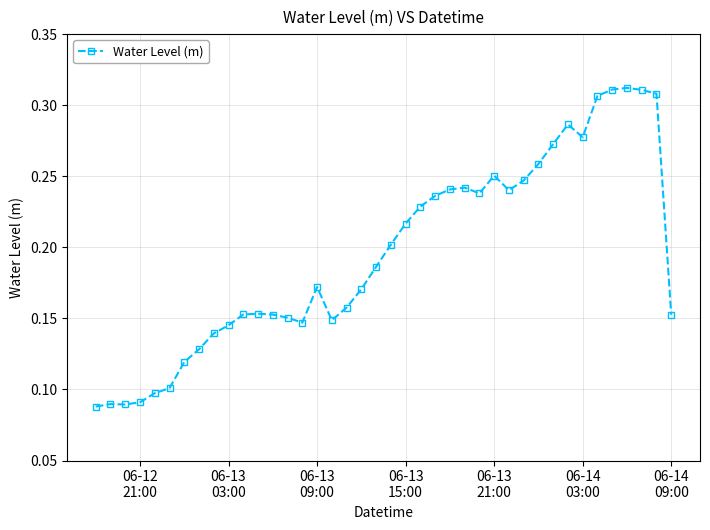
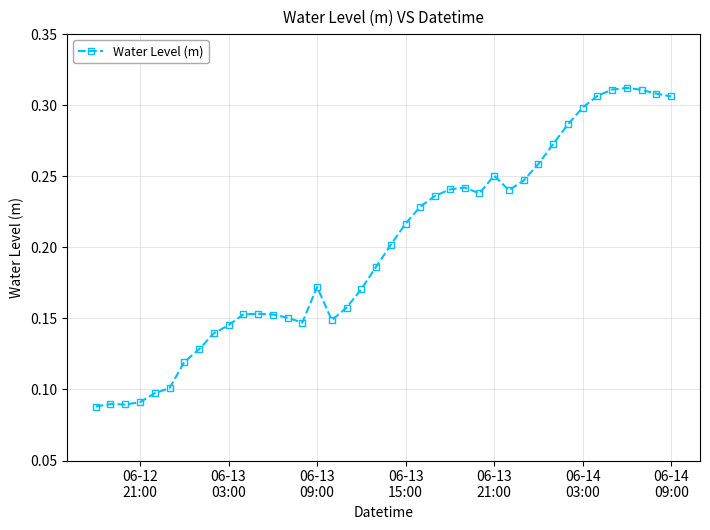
06-14 03:00: 0.277 -> 0.298
06-14 09:00: 0.153 -> 0.306
